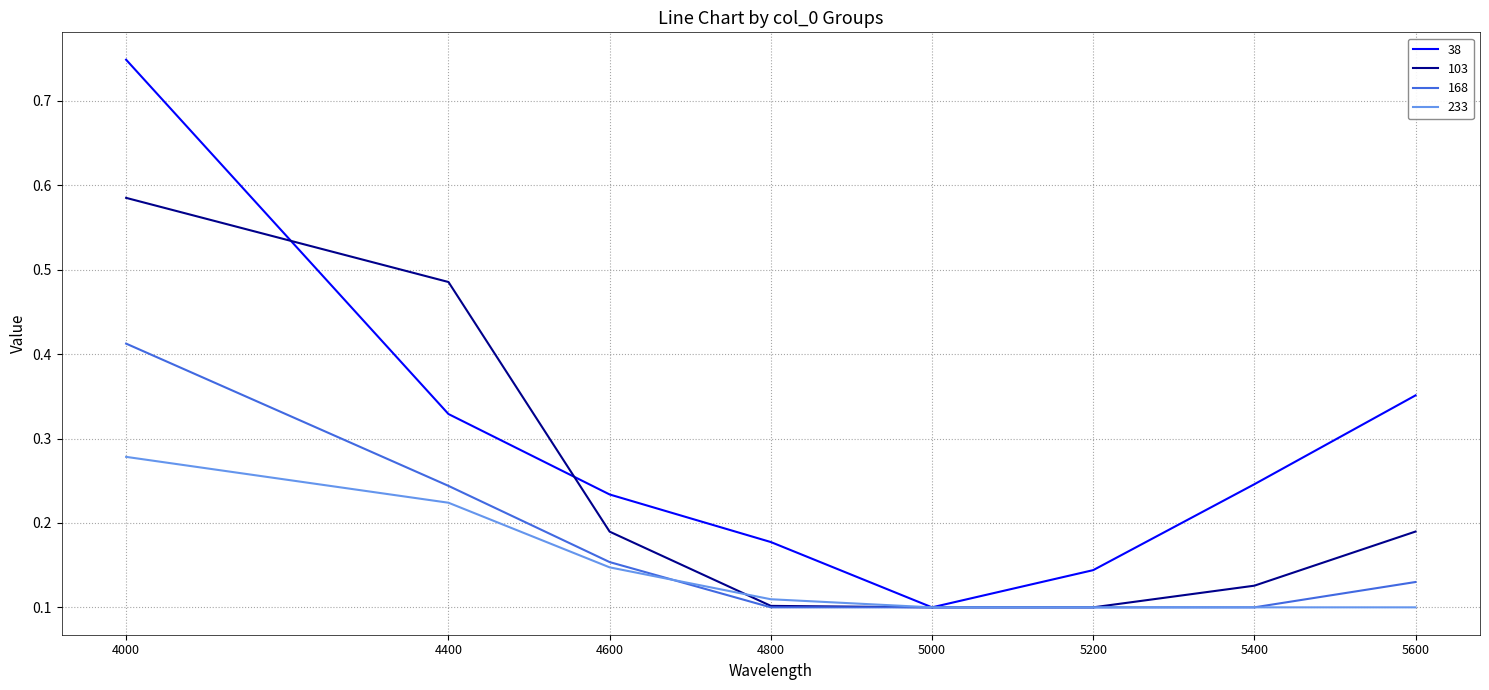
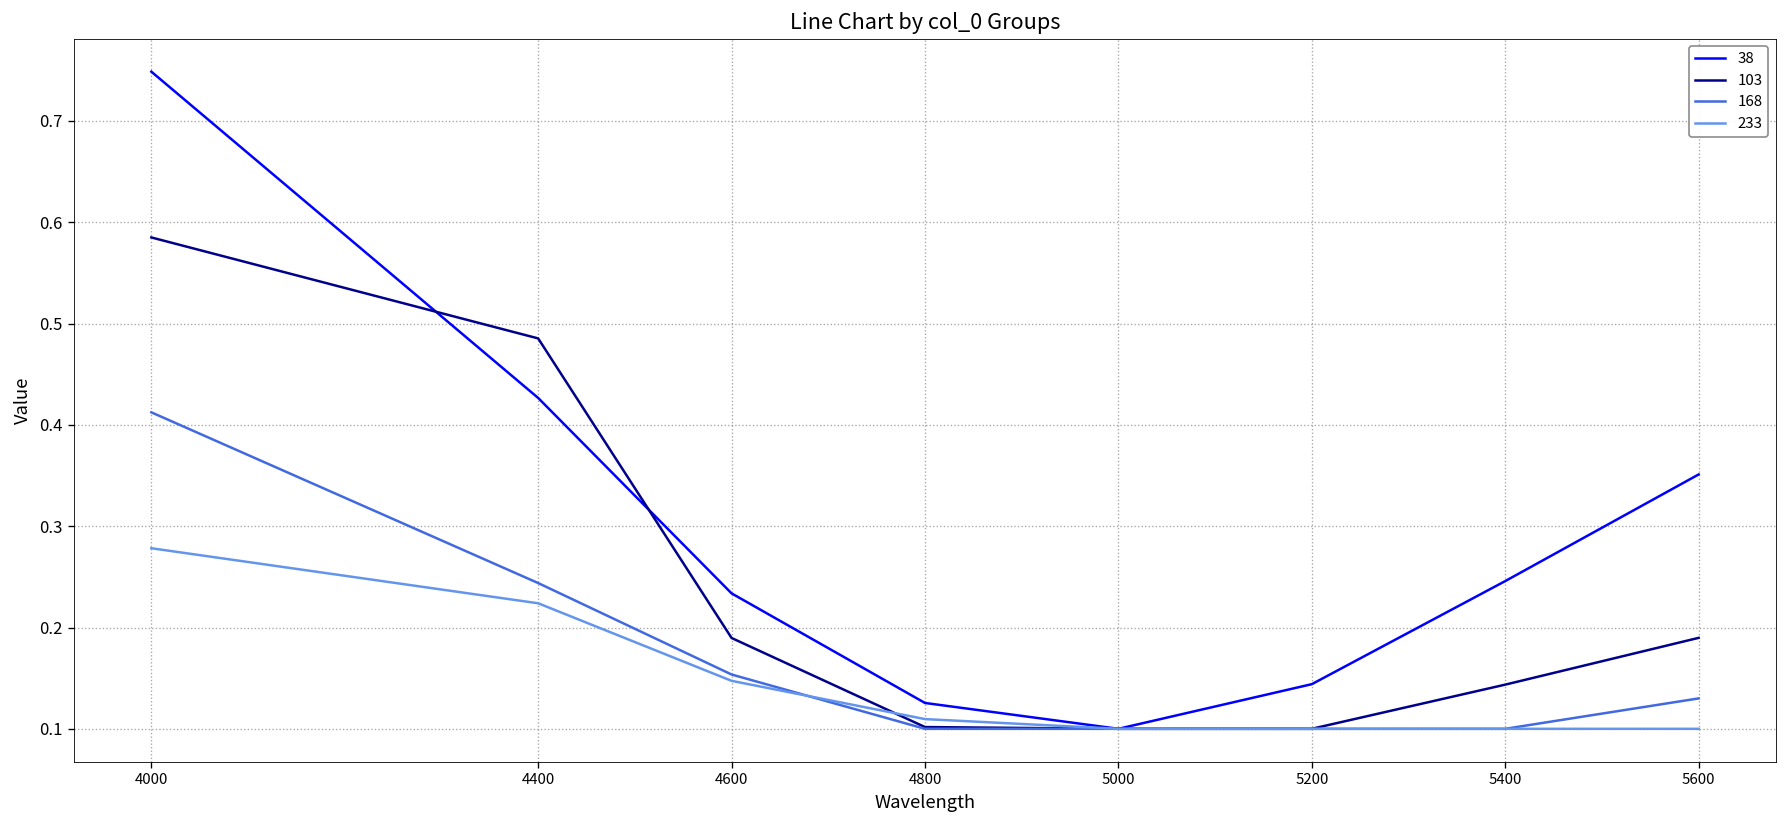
38, 4400: 0.33 -> 0.43
38, 4800: 0.18 -> 0.13
103, 5400: 0.13 -> 0.14
